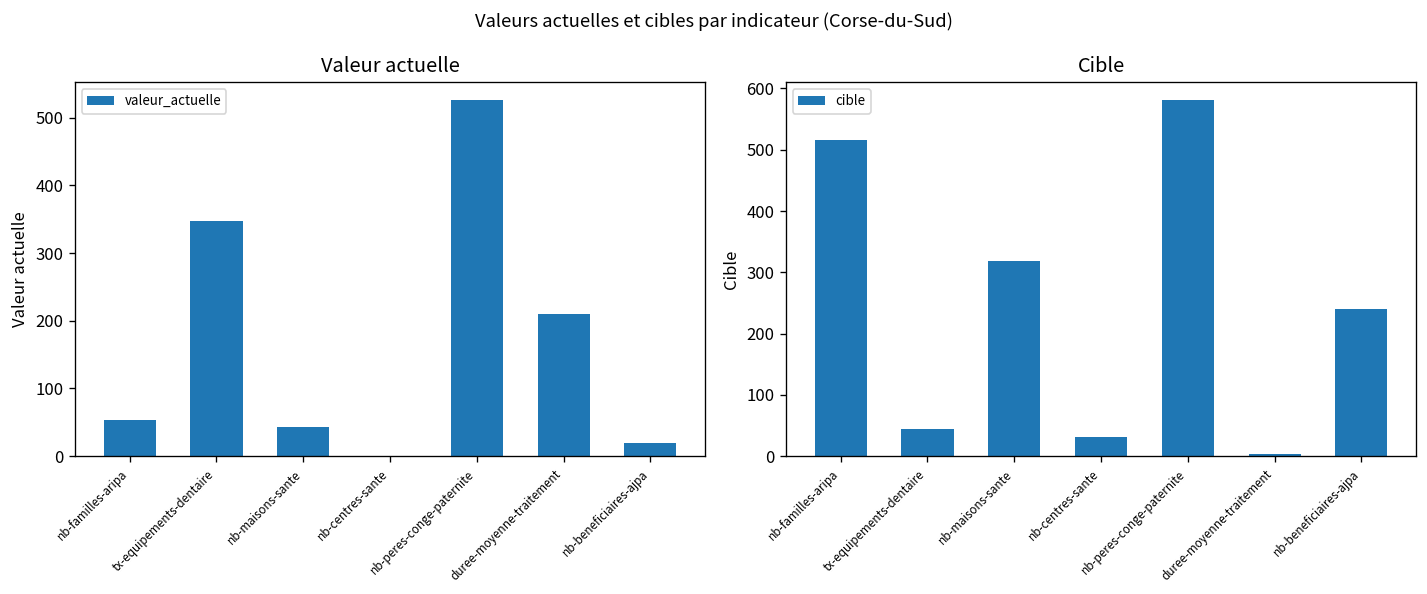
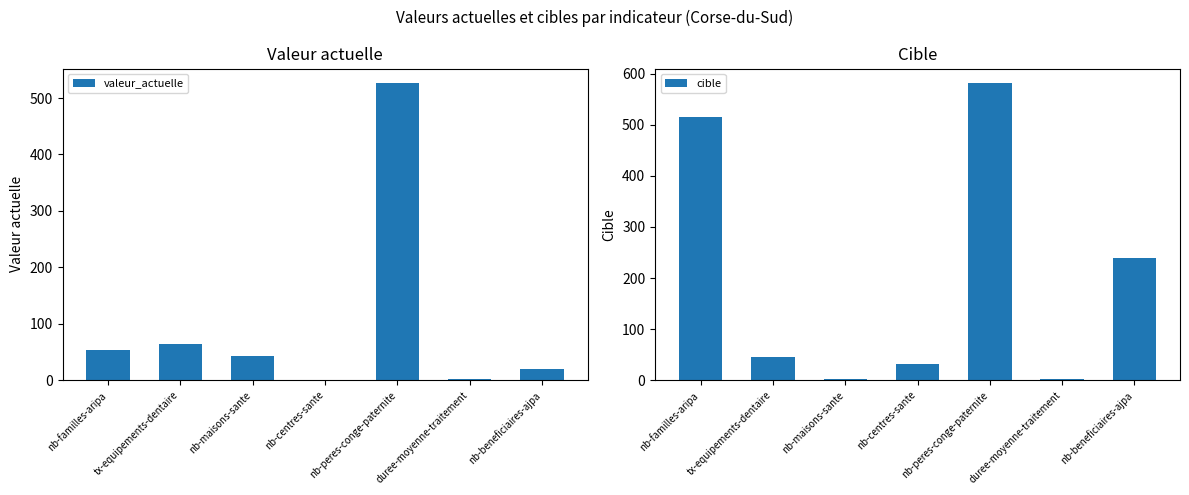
Valeur actuelle, tx-equipements-dentaire: 350 -> 60
Valeur actuelle, duree-moyenne-traitement: 210 -> 0
Cible, nb-maisons-sante: 320 -> 0
